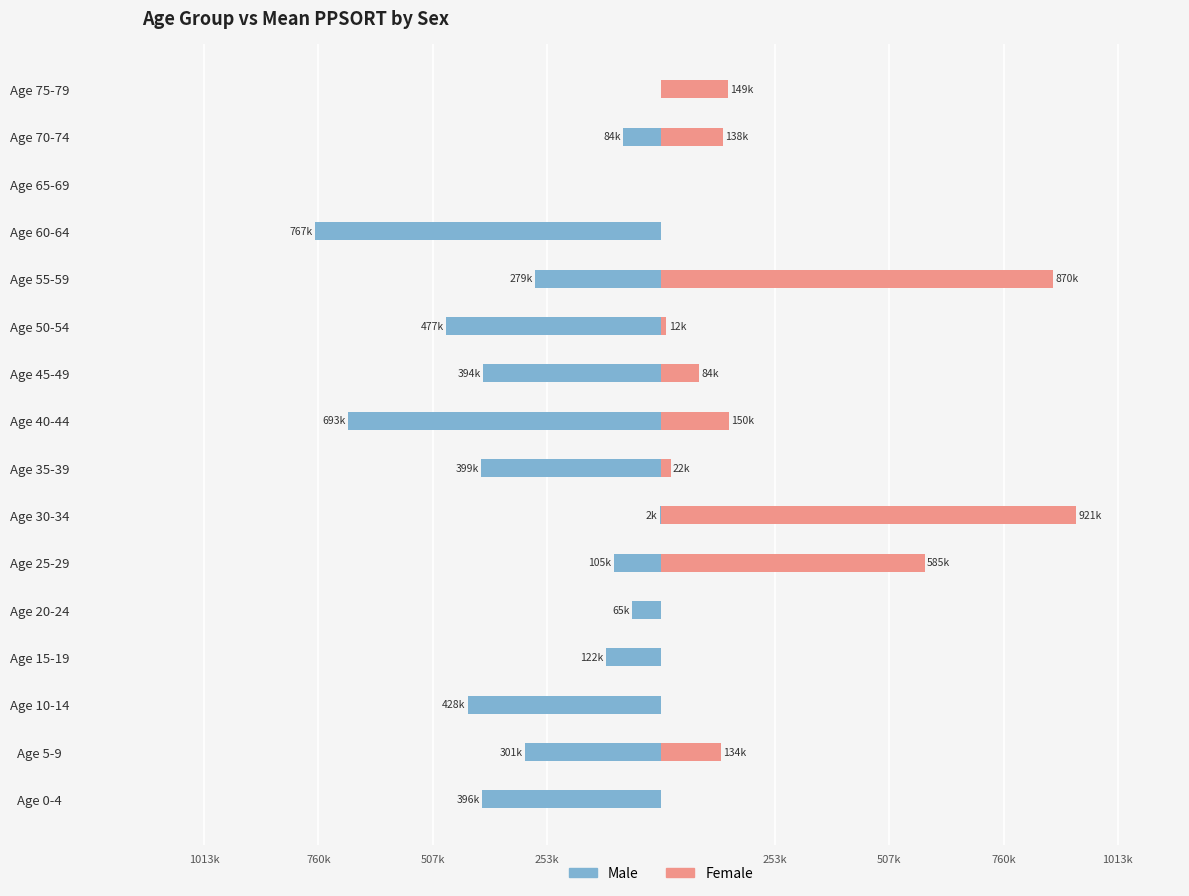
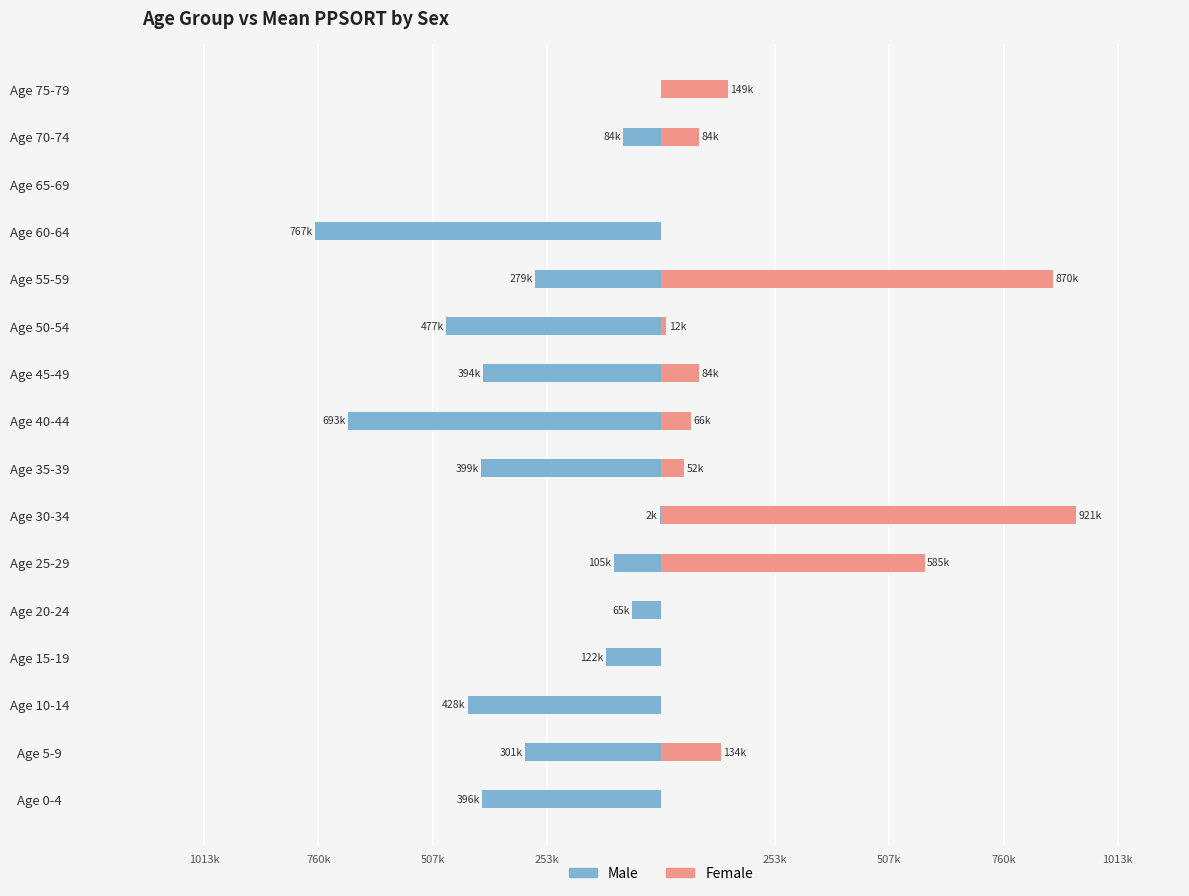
Female, Age 70-74: 138k -> 84k
Female, Age 40-44: 150k -> 66k
Female, Age 35-39: 22k -> 52k
